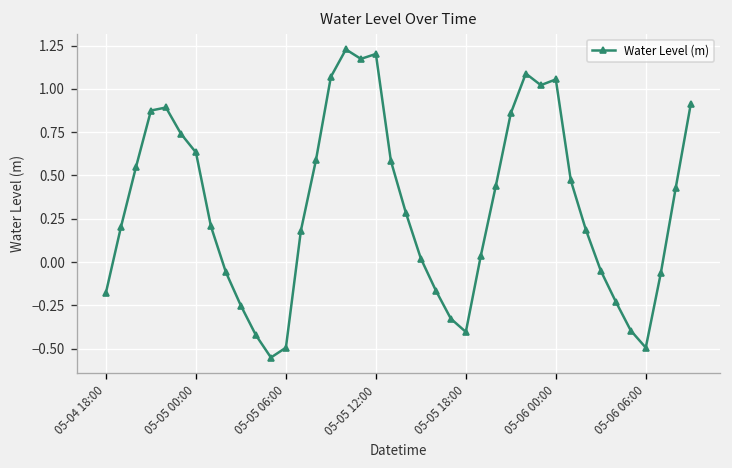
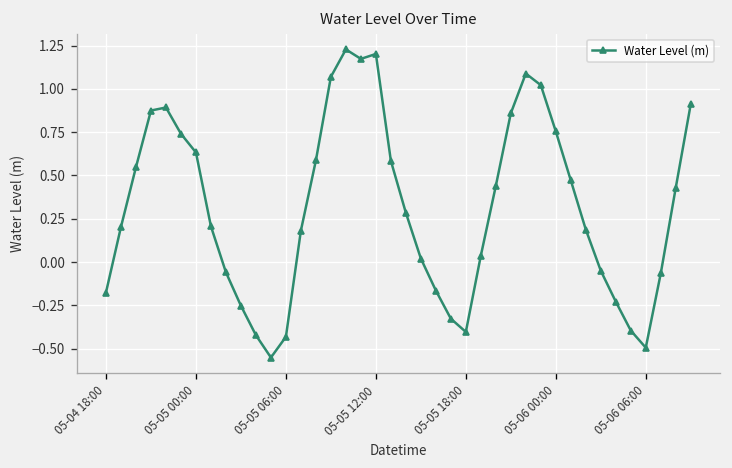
05-05 06:00: -0.49 -> -0.43
05-06 00:00: 1.05 -> 0.75
